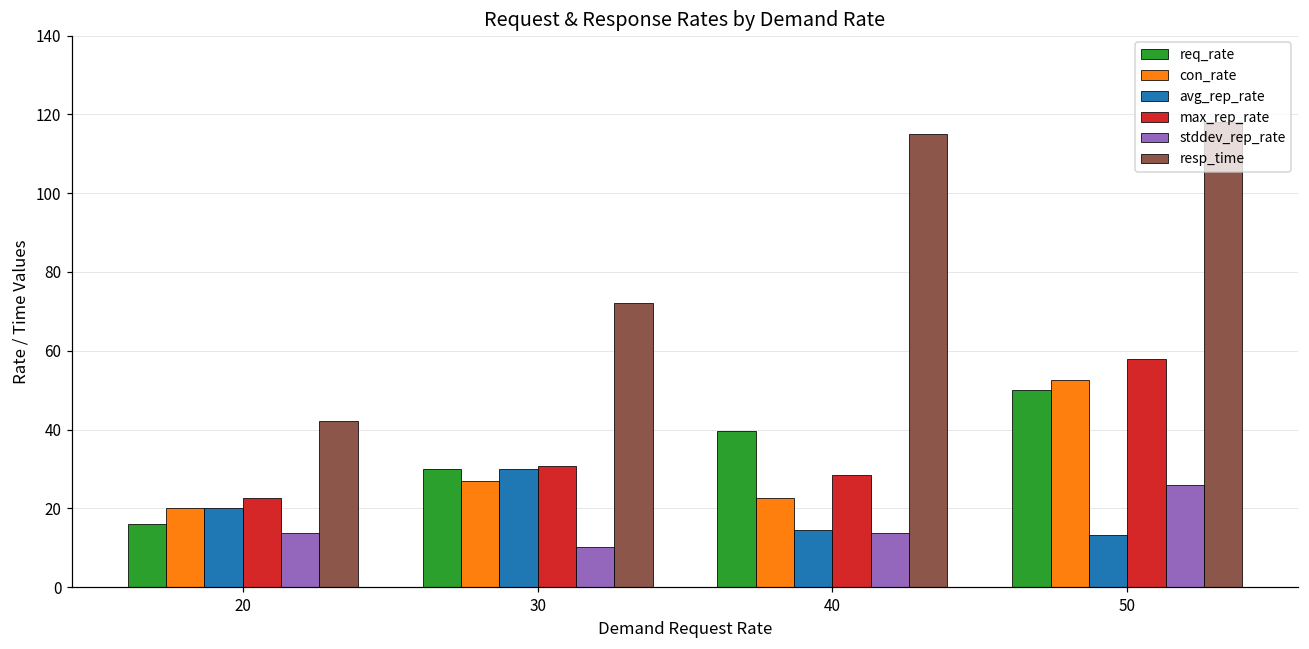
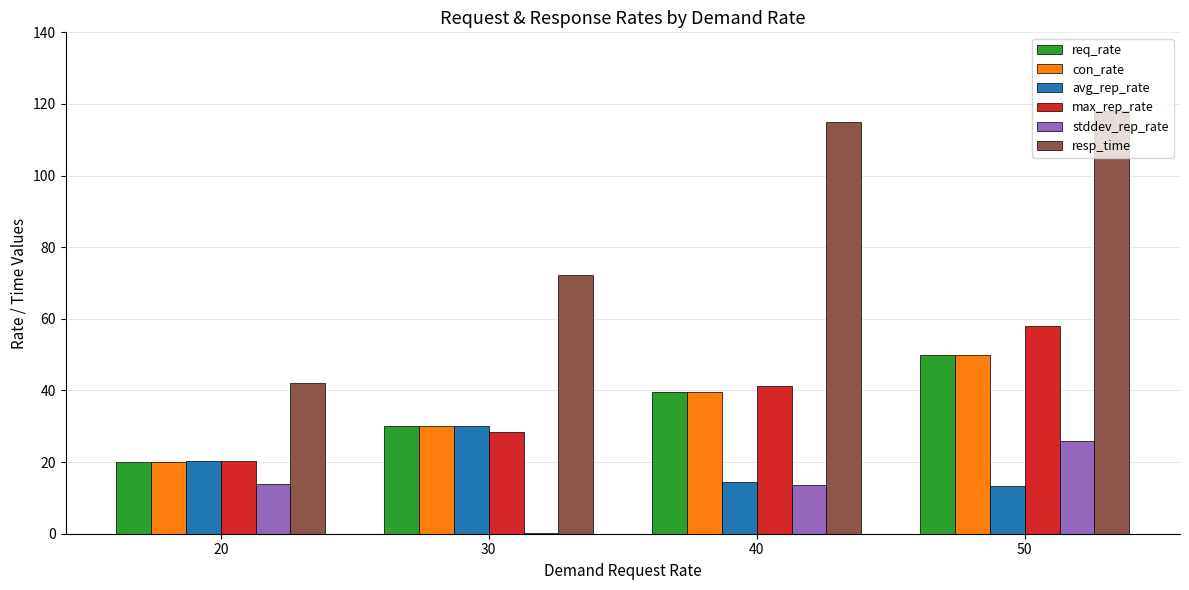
req_rate, 20: 16 -> 20
max_rep_rate, 20: 23 -> 20
con_rate, 30: 27 -> 30
max_rep_rate, 30: 31 -> 28
stddev_rep_rate, 30: 10 -> 0
con_rate, 40: 23 -> 40
max_rep_rate, 40: 29 -> 41
con_rate, 50: 53 -> 50
